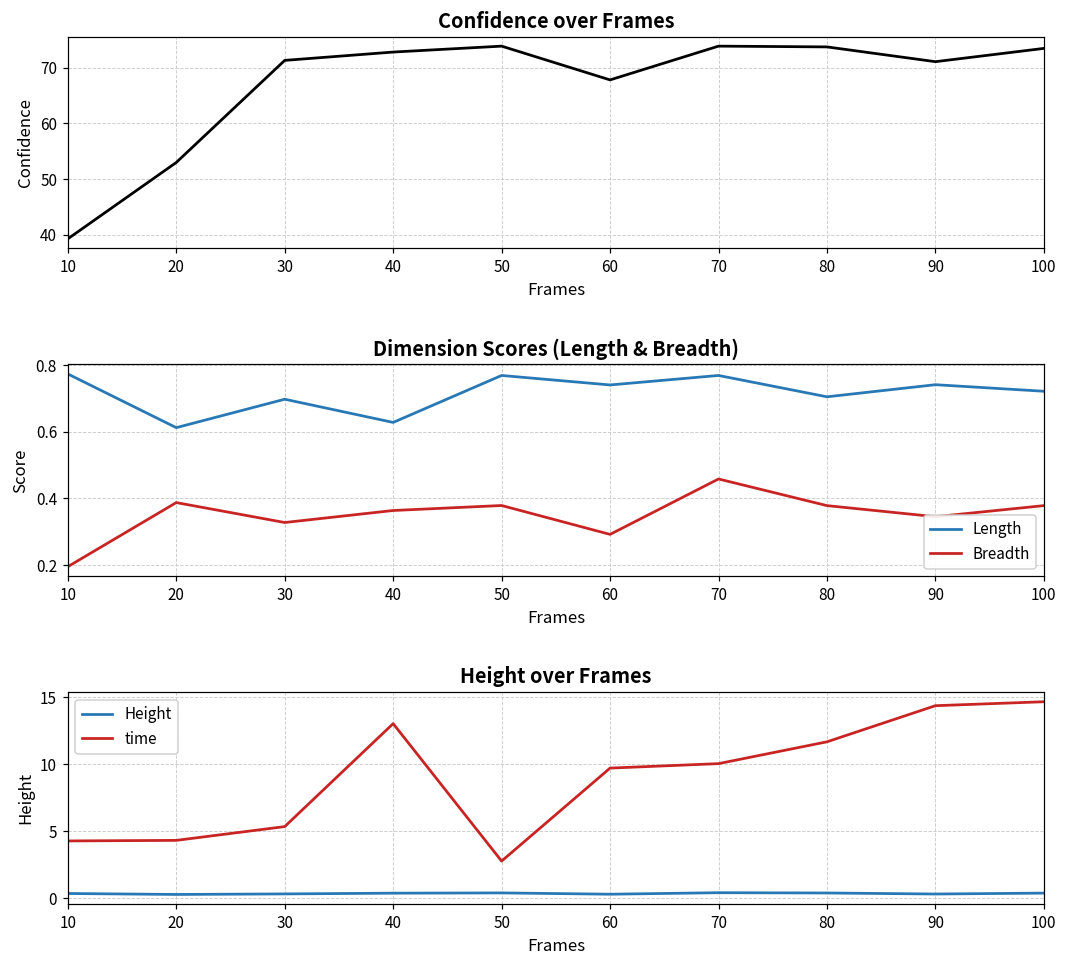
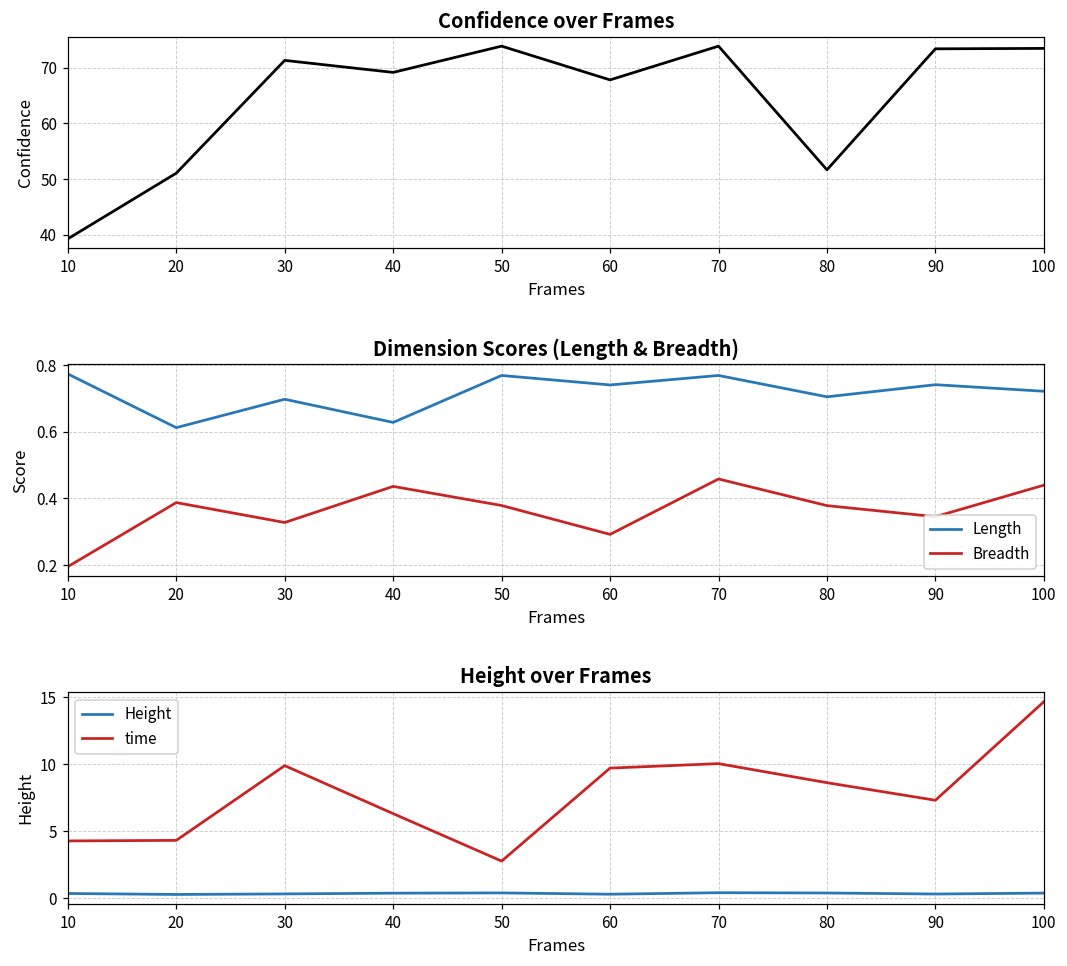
Confidence over Frames, 20: 53 -> 51
Confidence over Frames, 40: 73 -> 69
Confidence over Frames, 80: 74 -> 52
Confidence over Frames, 90: 71 -> 73
Dimension Scores (Length & Breadth), Breadth, 40: 0.36 -> 0.44
Dimension Scores (Length & Breadth), Breadth, 100: 0.38 -> 0.44
Height over Frames, time, 30: 5.3 -> 9.9
Height over Frames, time, 40: 13.0 -> 6.3
Height over Frames, time, 80: 11.7 -> 8.6
Height over Frames, time, 90: 14.4 -> 7.3
